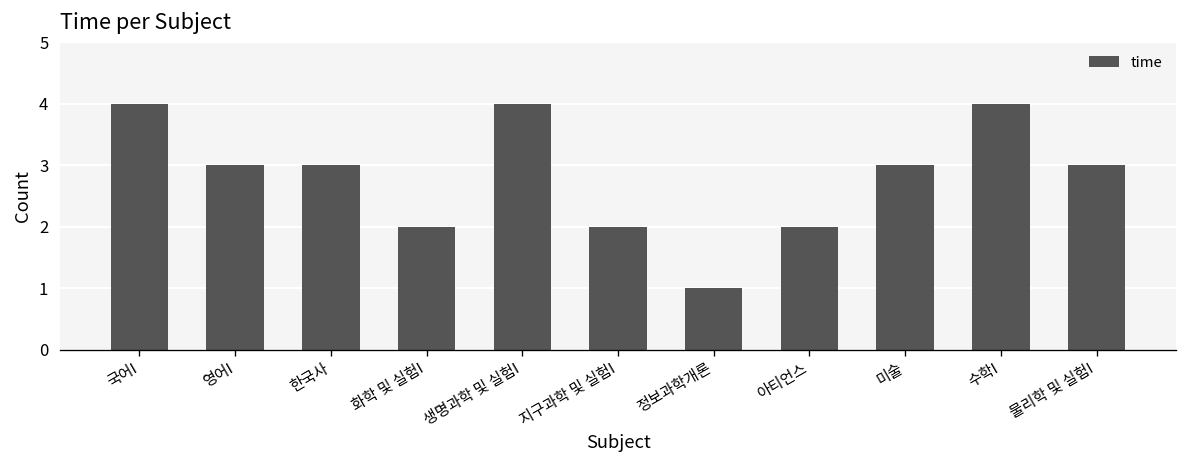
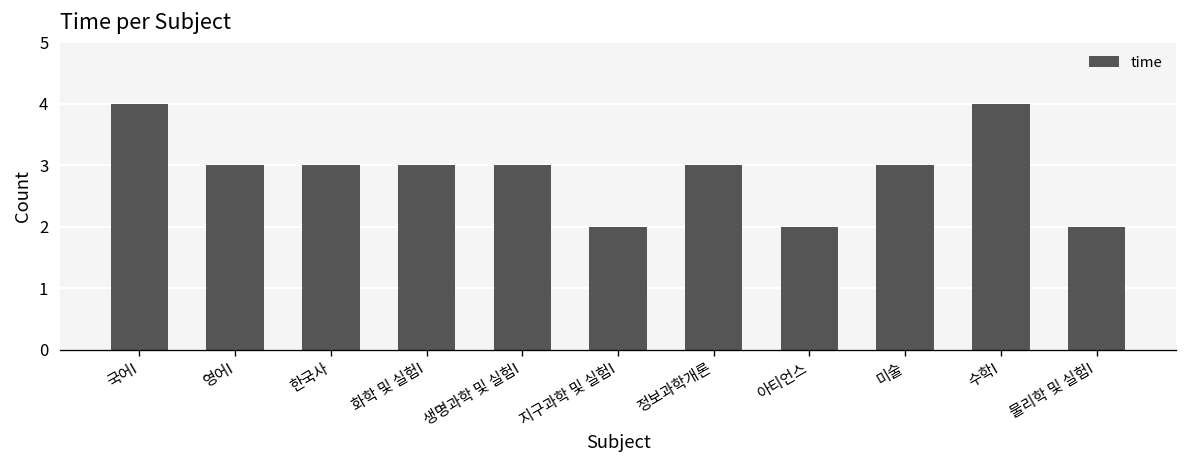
화학 및 실험I: 2 -> 3
생명과학 및 실험I: 4 -> 3
정보과학개론: 1 -> 3
물리학 및 실험I: 3 -> 2
